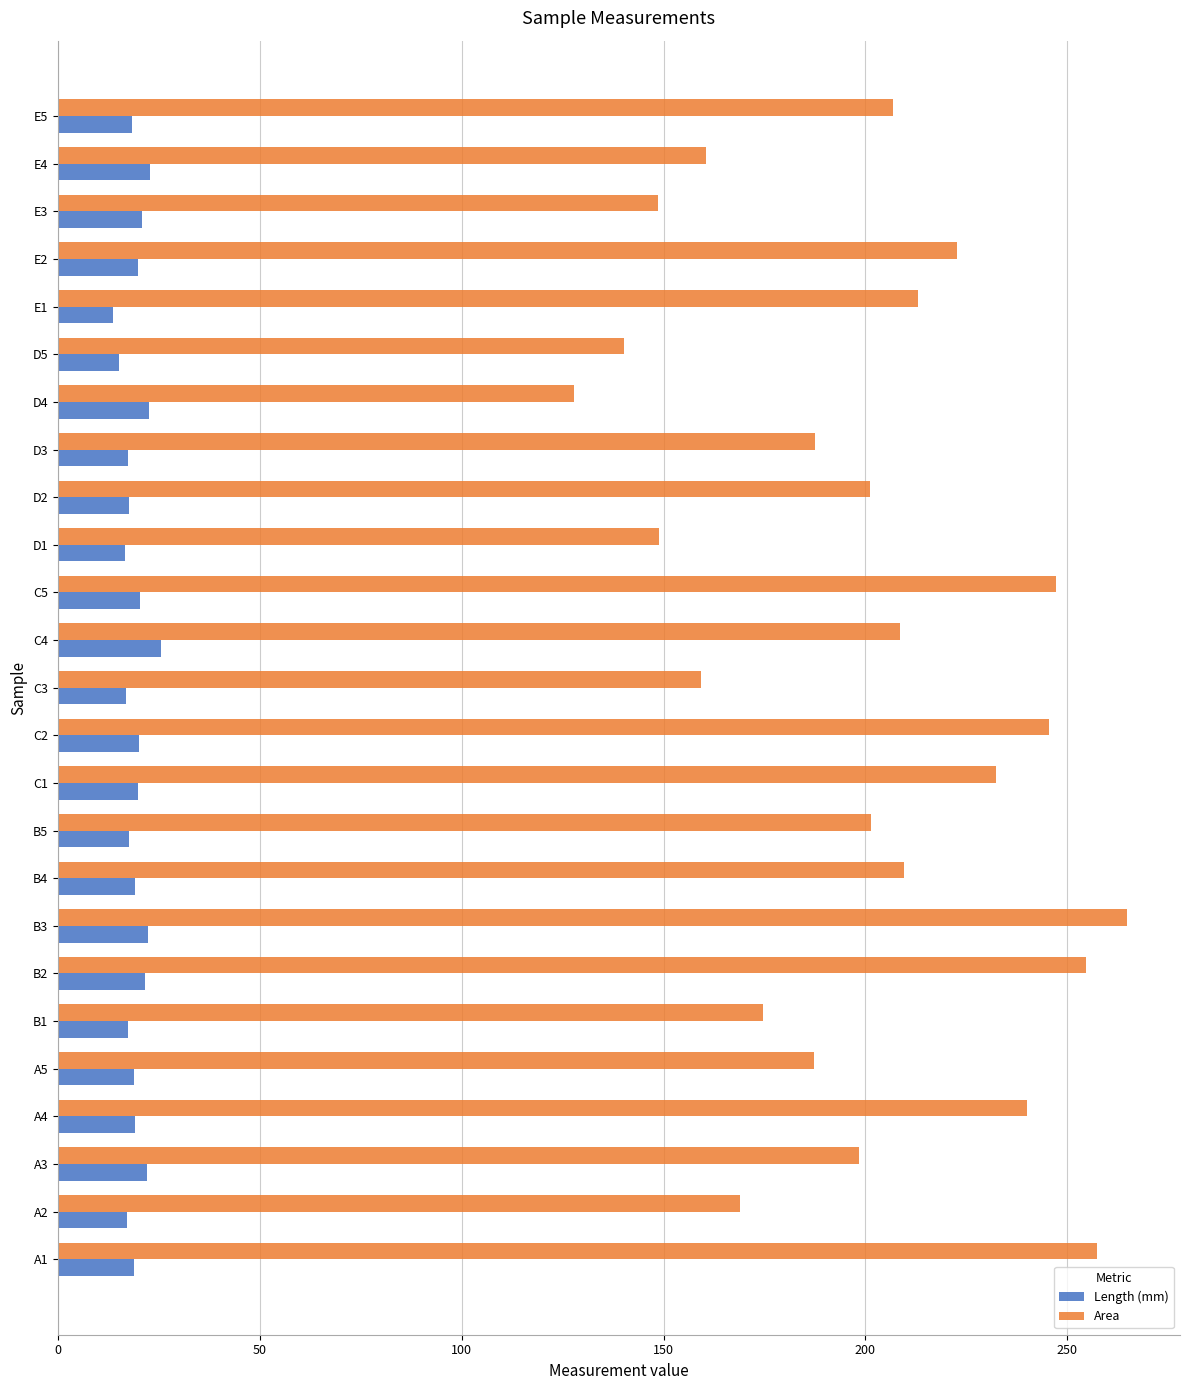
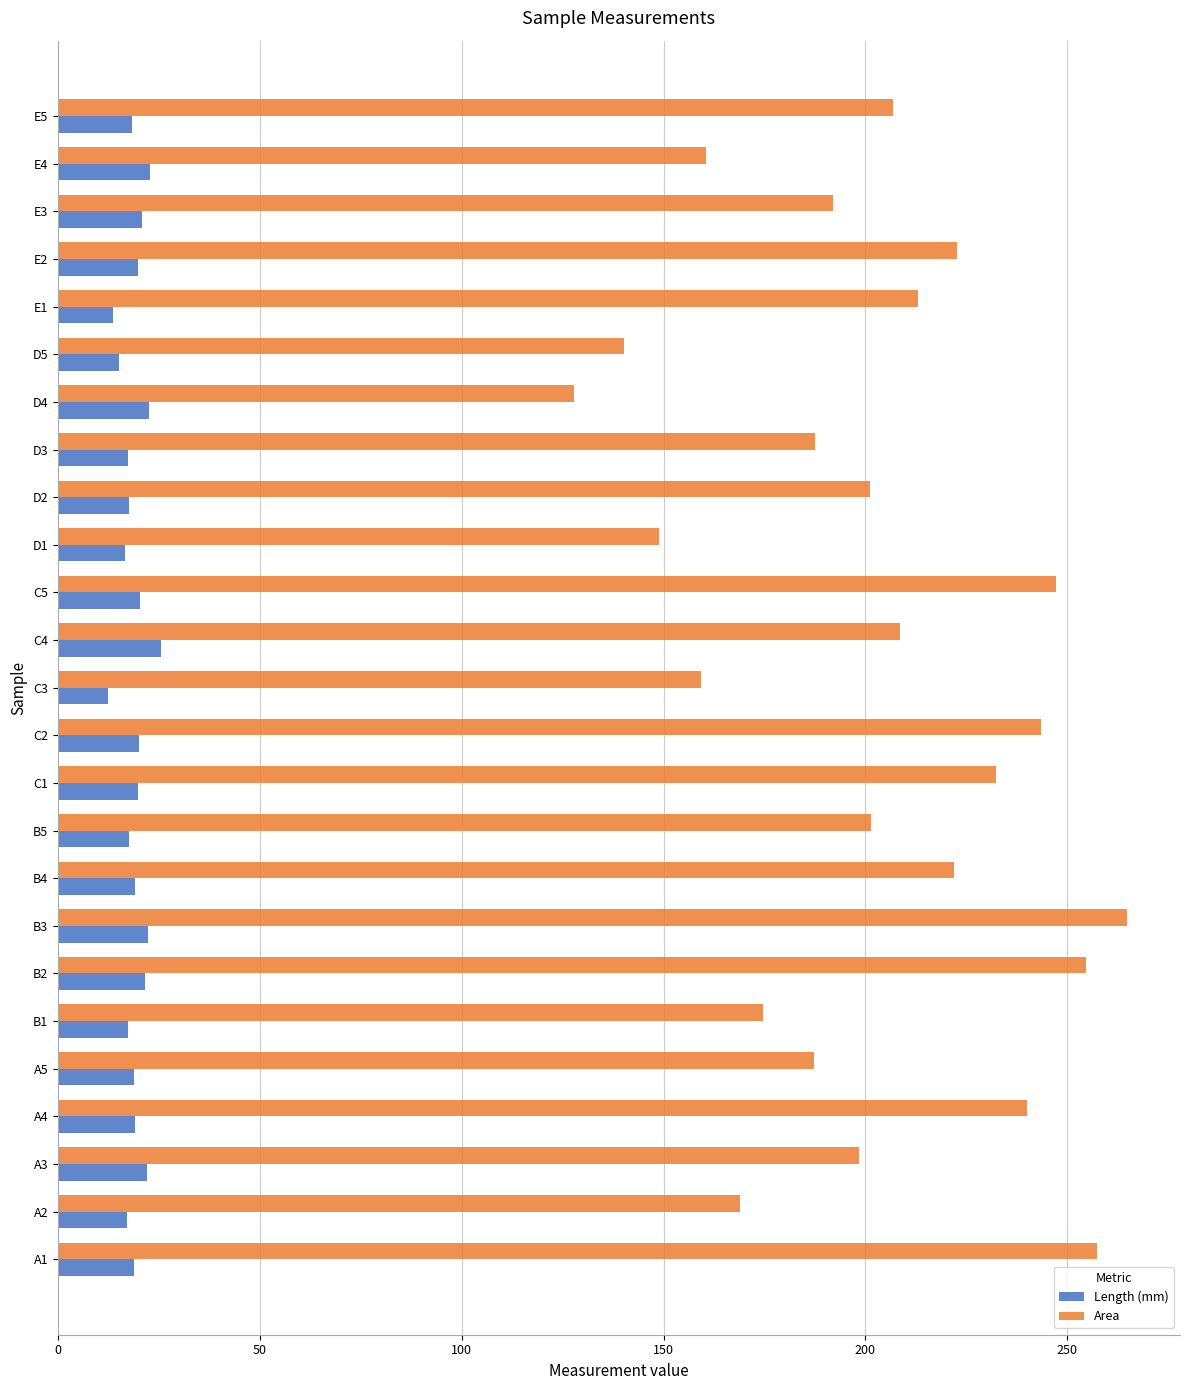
Area, E3: 149 -> 192
Length (mm), C3: 17 -> 12
Area, C2: 246 -> 244
Area, B4: 209 -> 222
